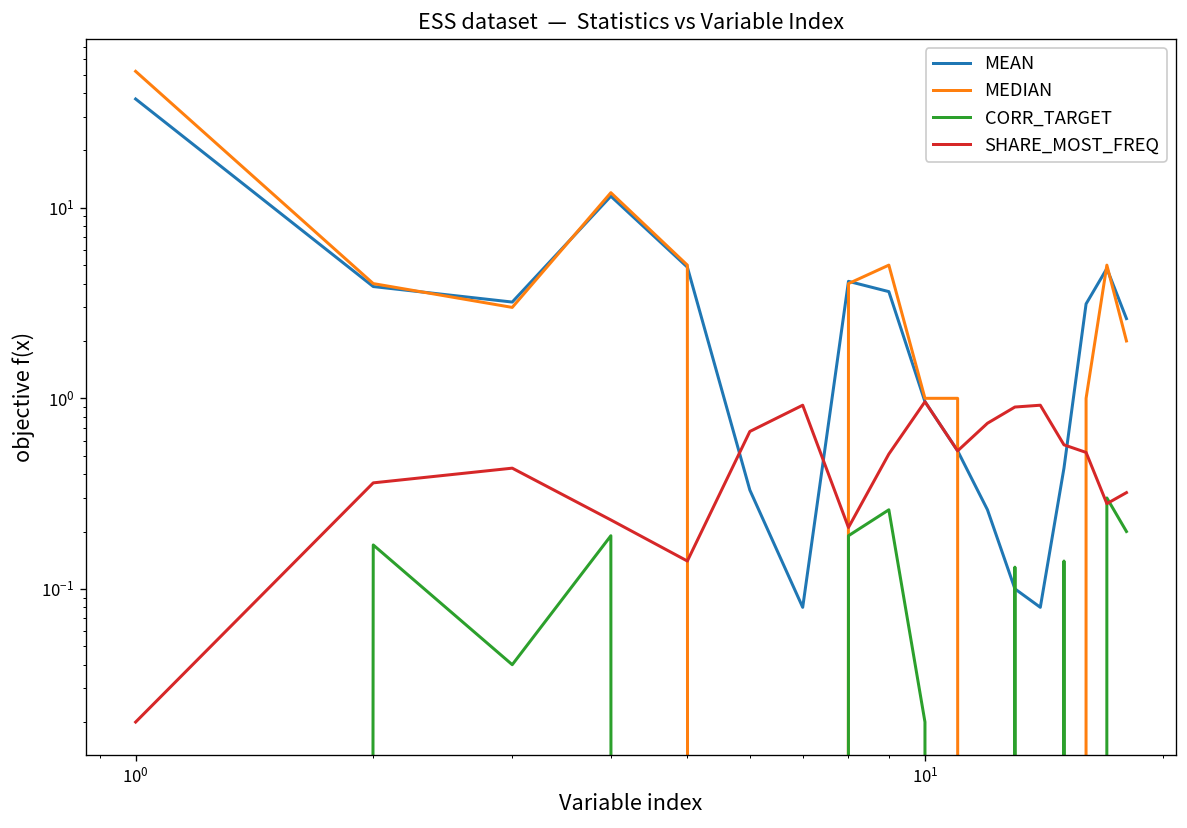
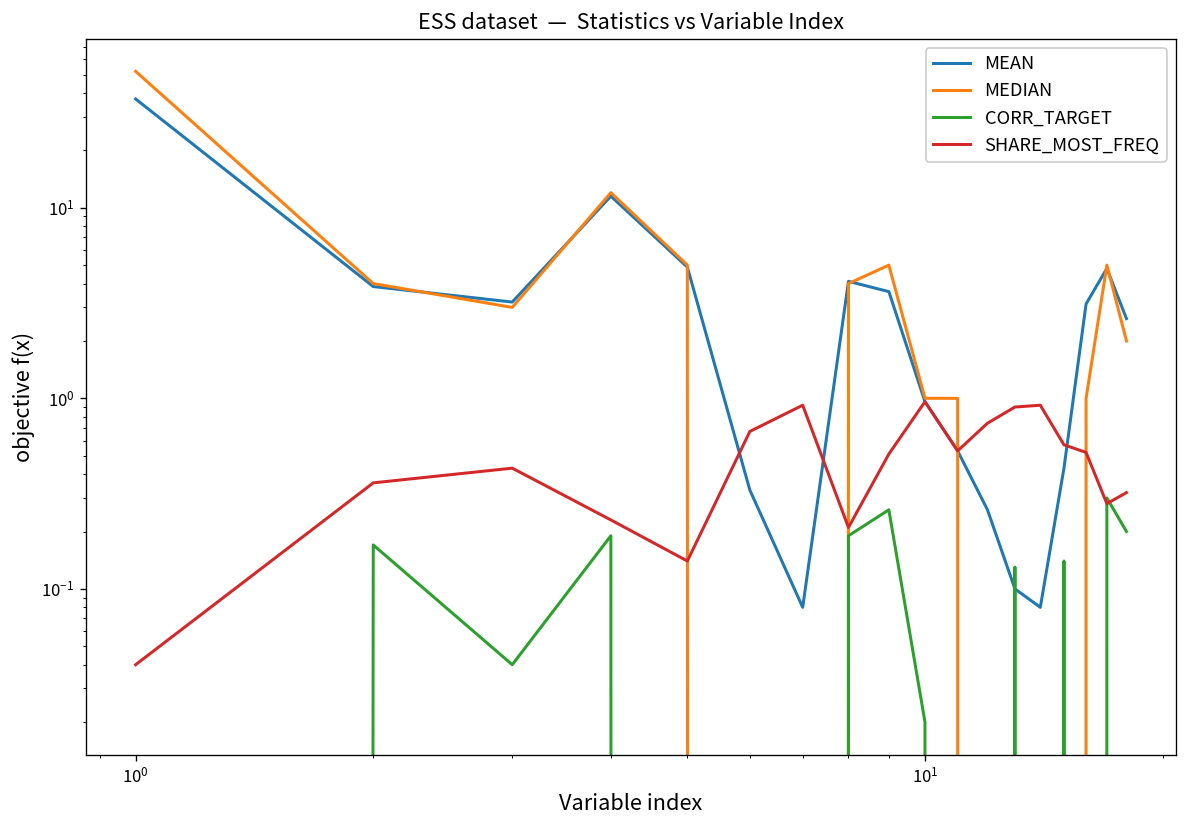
SHARE_MOST_FREQ, 10^0: 0.02 -> 0.04
